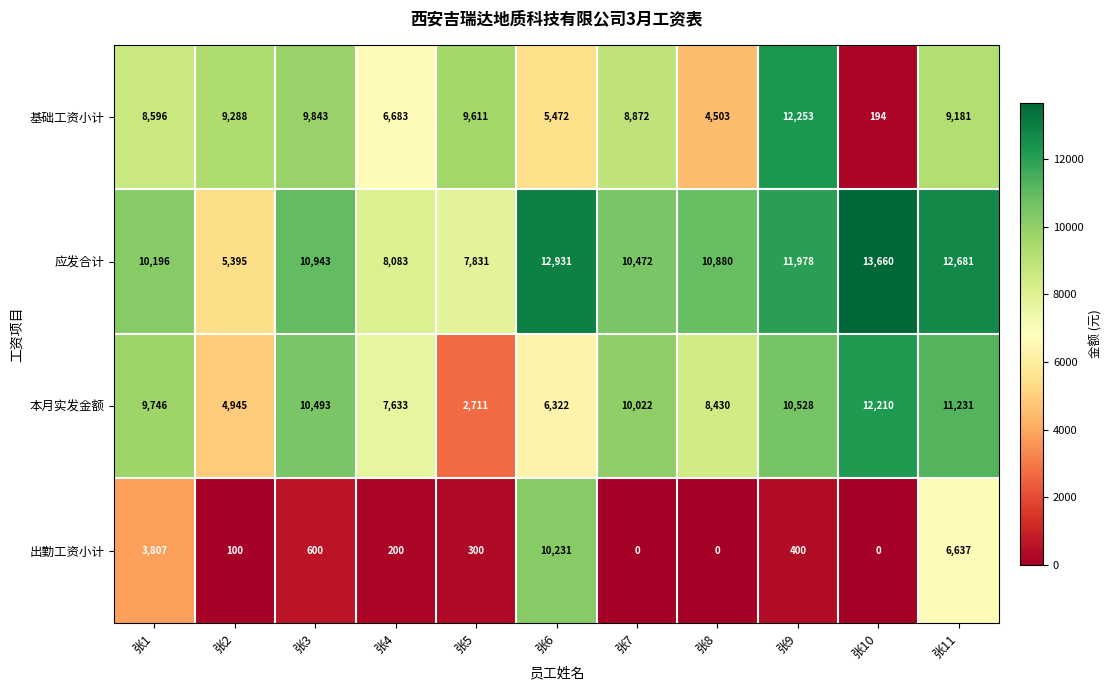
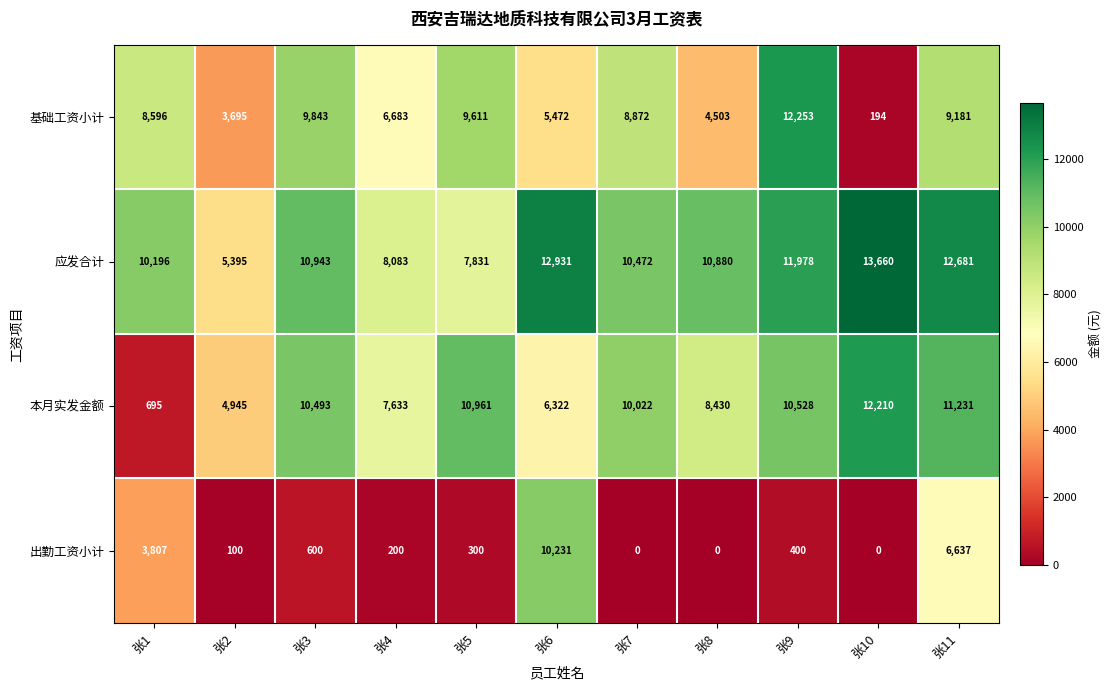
基础工资小计, 张2: 9,288 -> 3,695
本月实发金额, 张1: 9,746 -> 695
本月实发金额, 张5: 2,711 -> 10,961
